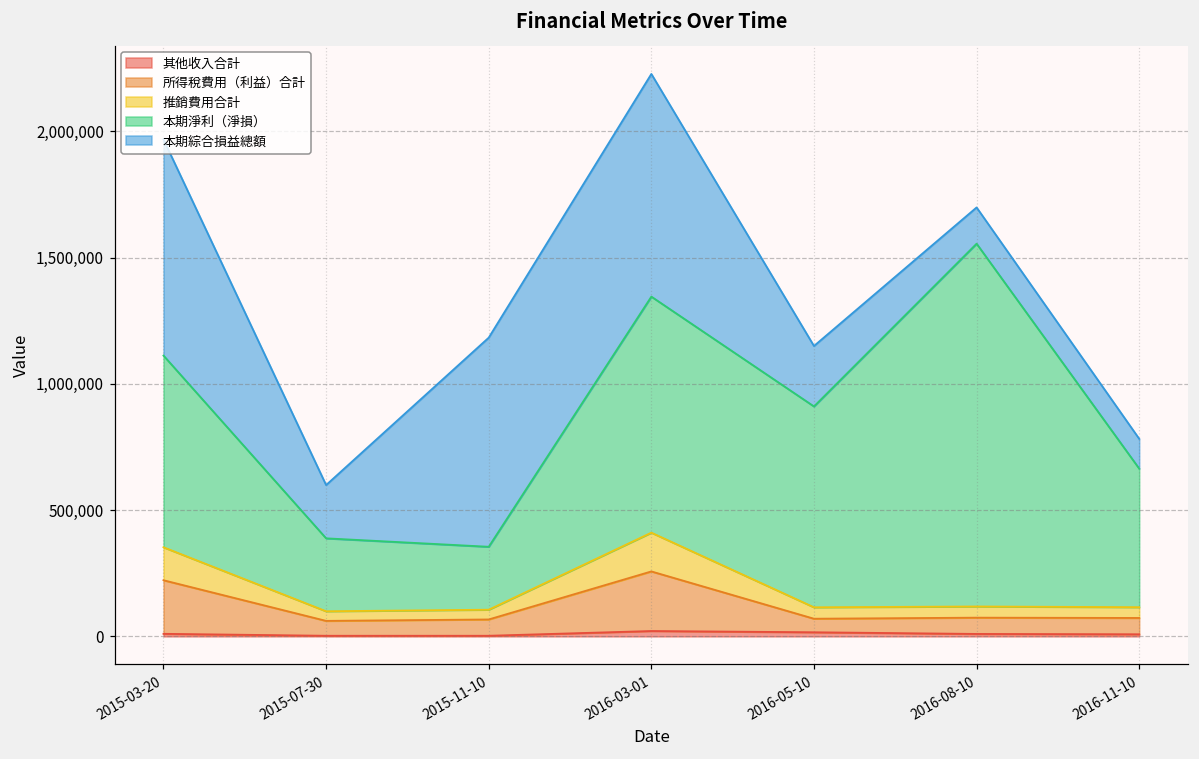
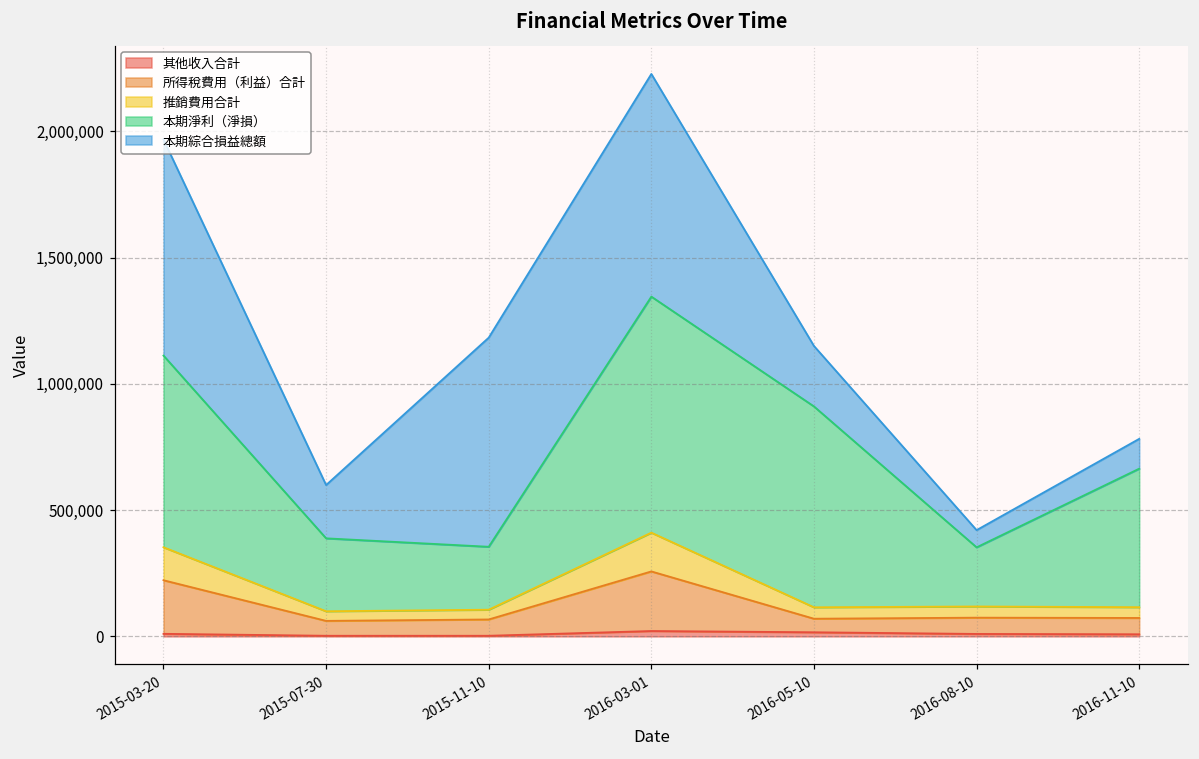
本期淨利（淨損）, 2016-08-10: 1,440,000 -> 230,000
本期綜合損益總額, 2016-08-10: 140,000 -> 70,000
